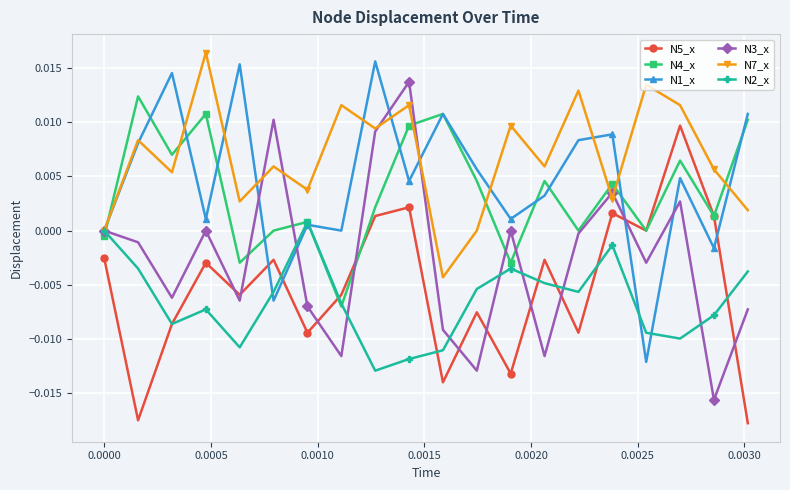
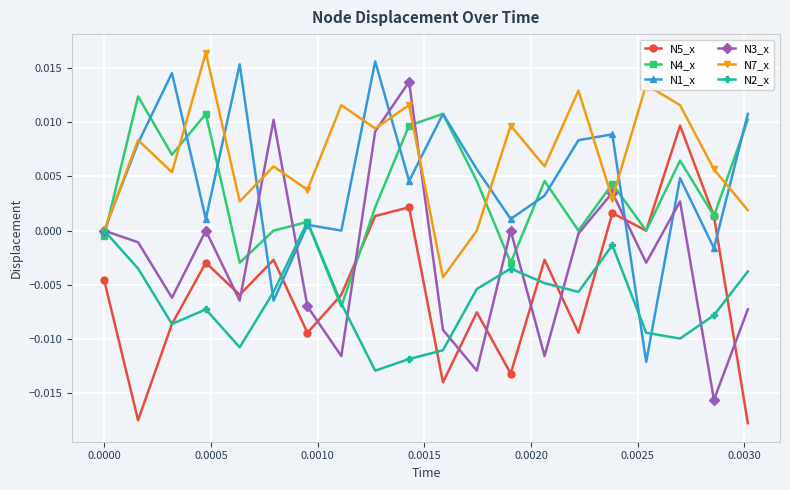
N5_x, 0.0000: -0.0025 -> -0.0046
